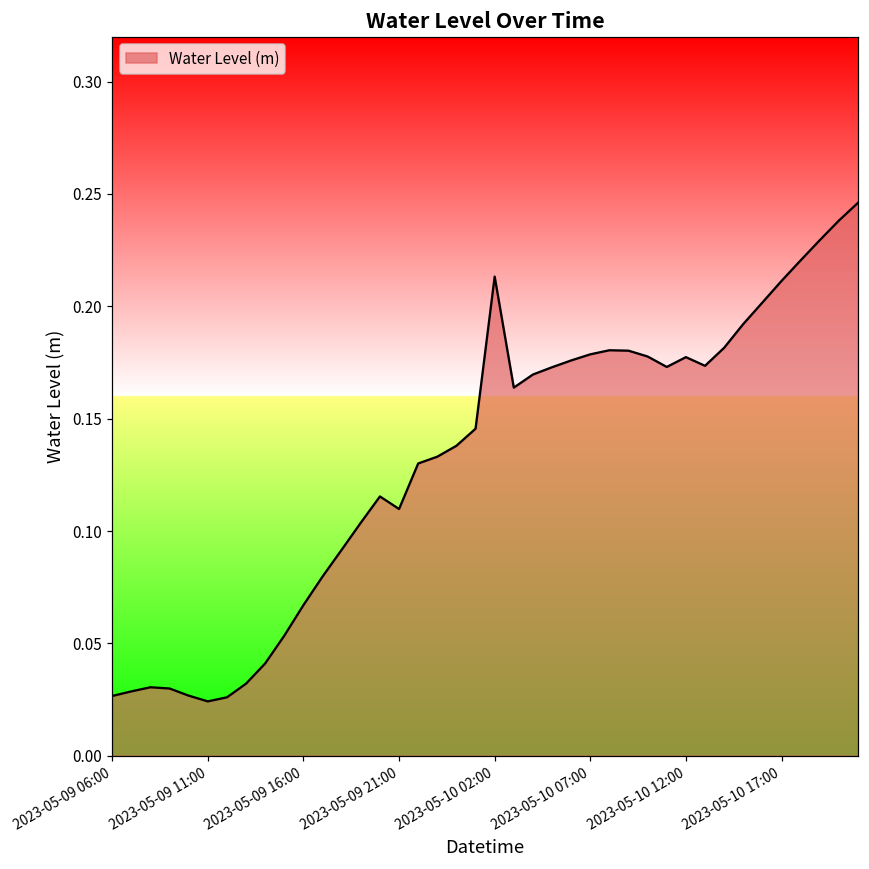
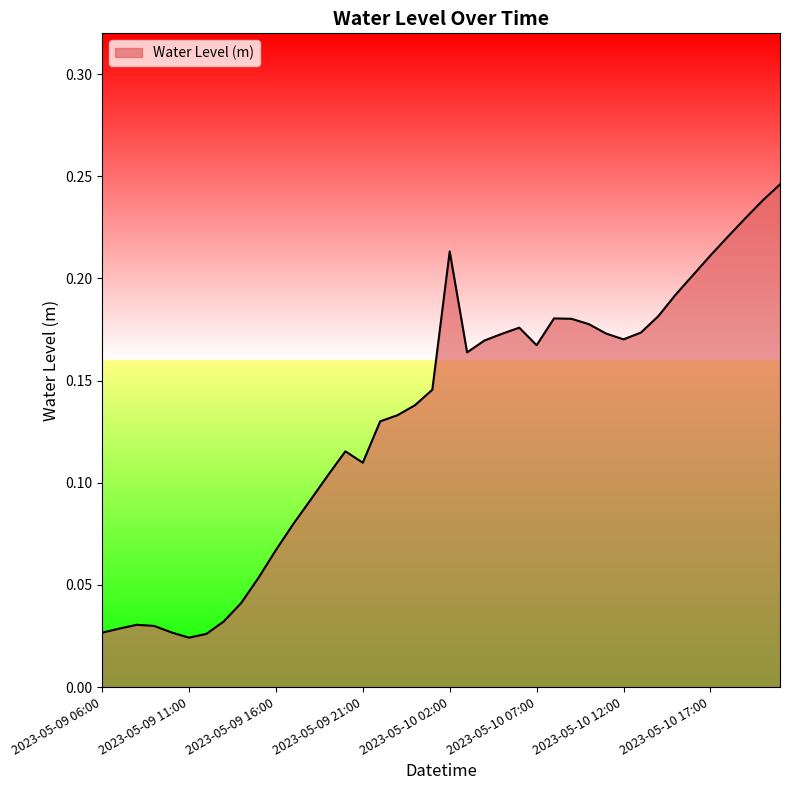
2023-05-10 07:00: 0.179 -> 0.167
2023-05-10 12:00: 0.177 -> 0.170
